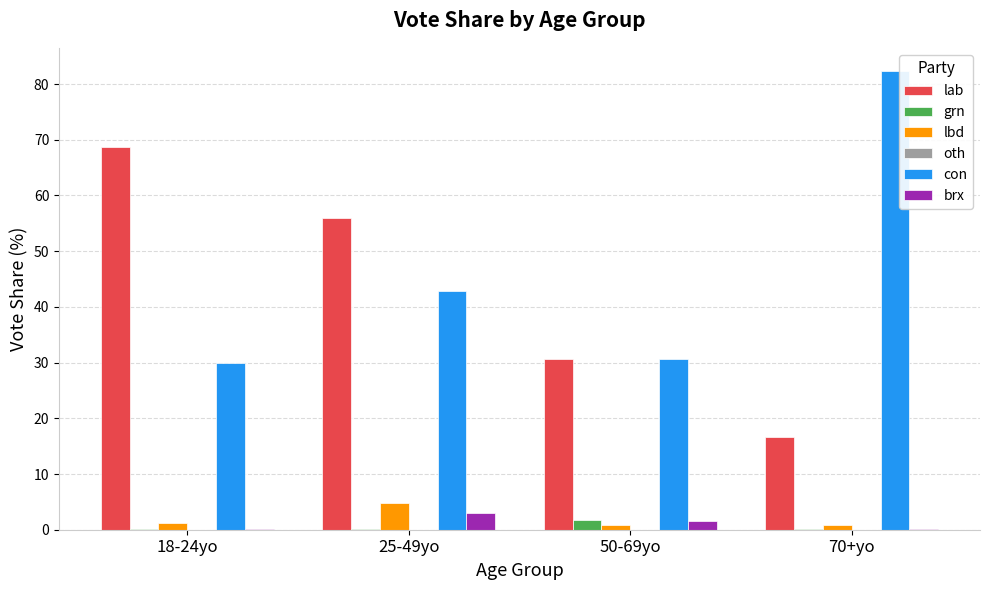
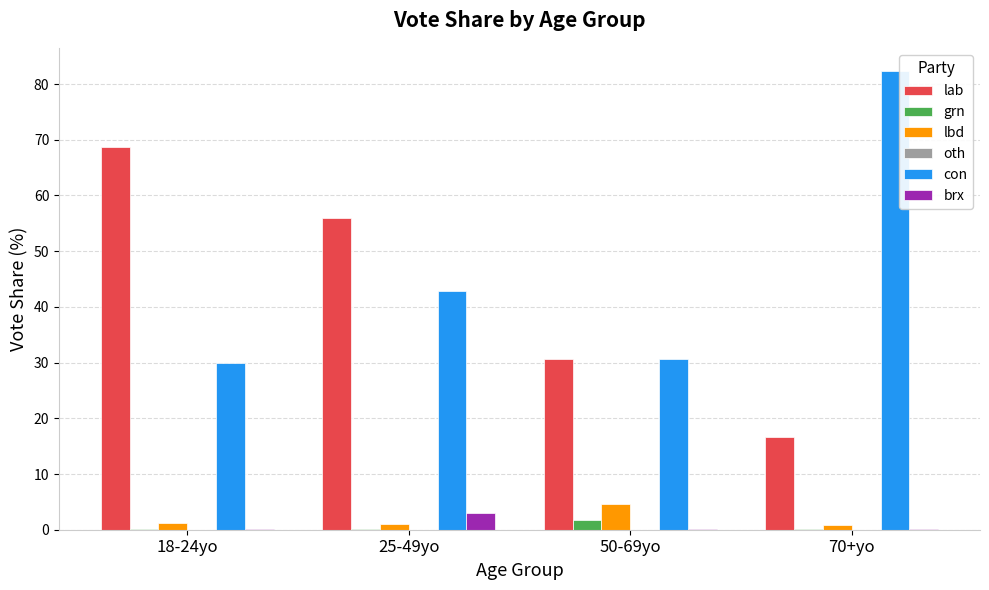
lbd, 25-49yo: 5 -> 1
lbd, 50-69yo: 1 -> 5
brx, 50-69yo: 2 -> 0
